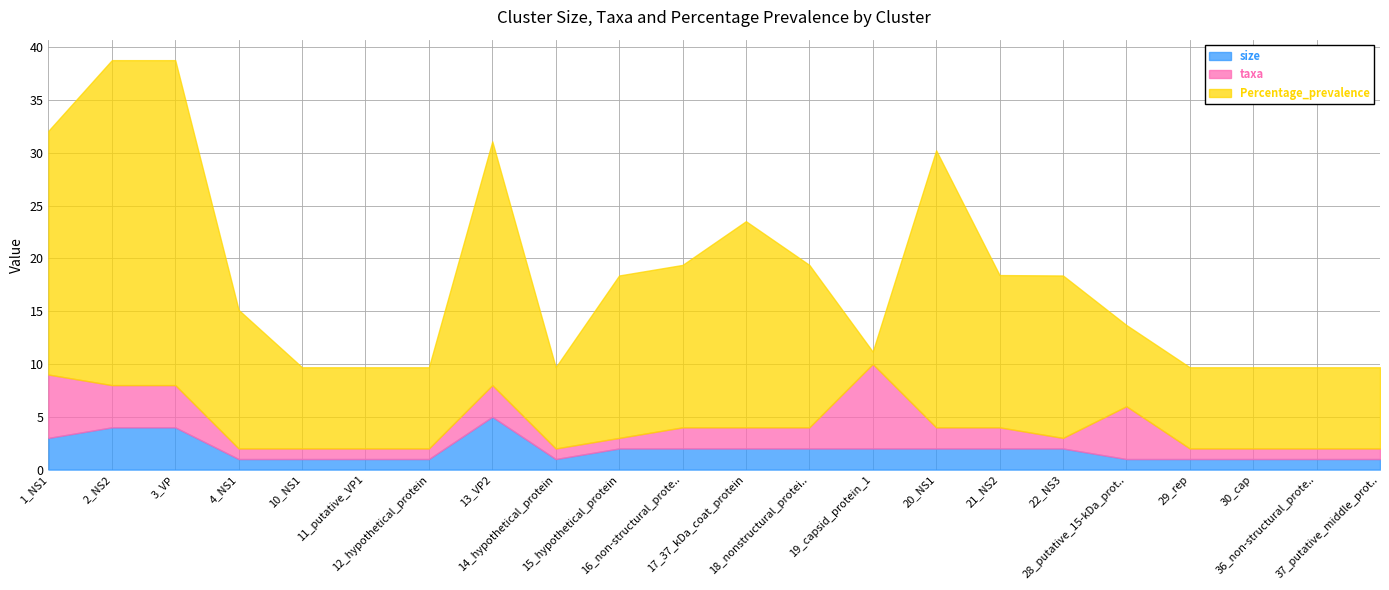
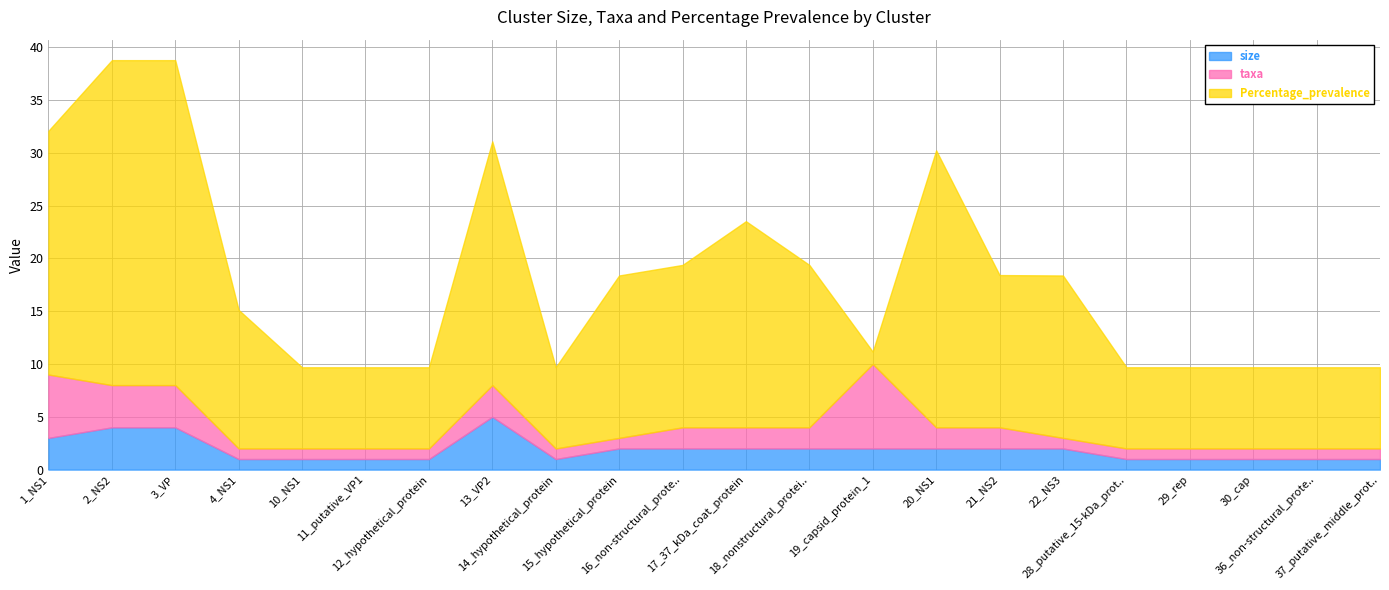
taxa, 28_putative_15-kDa_prot..: 5 -> 1
